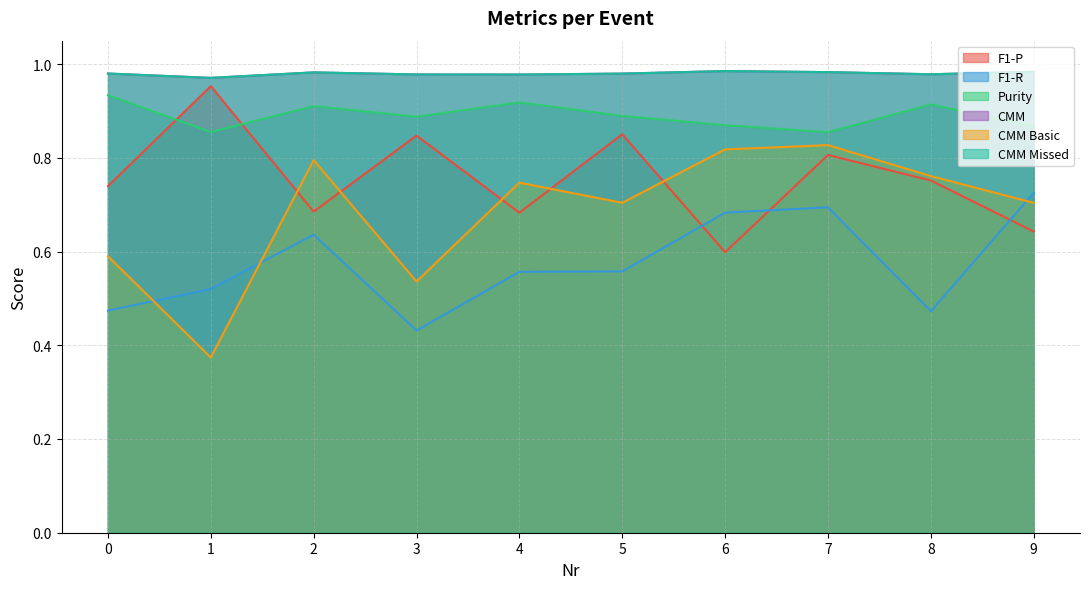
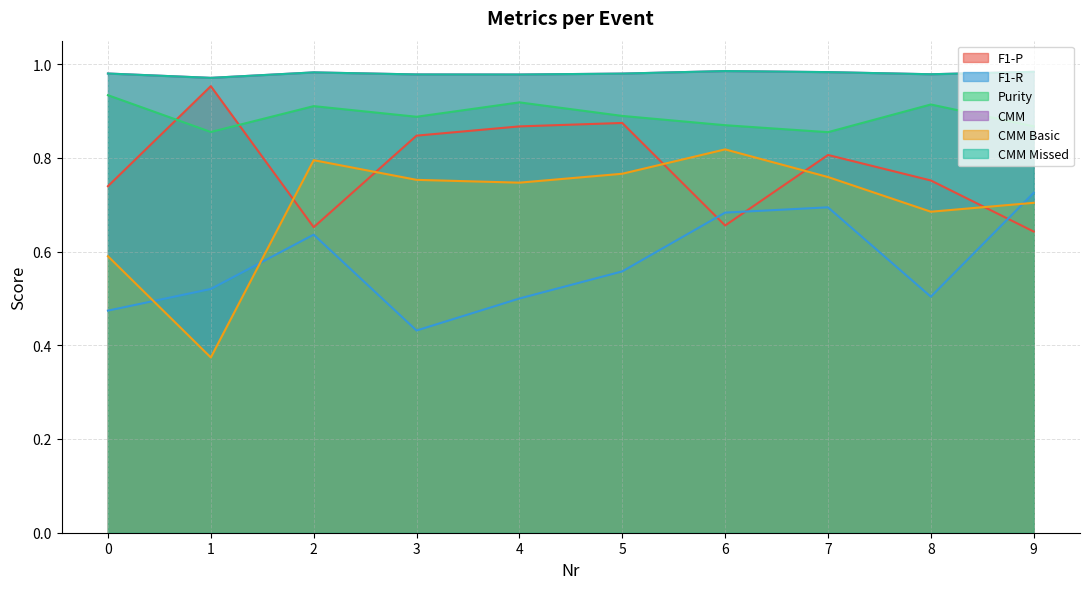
F1-P, 2: 0.69 -> 0.65
CMM Basic, 3: 0.54 -> 0.75
F1-P, 4: 0.68 -> 0.87
F1-R, 4: 0.56 -> 0.50
F1-P, 5: 0.85 -> 0.87
CMM Basic, 5: 0.70 -> 0.77
F1-P, 6: 0.60 -> 0.66
CMM Basic, 7: 0.83 -> 0.76
F1-R, 8: 0.47 -> 0.50
CMM Basic, 8: 0.76 -> 0.69
